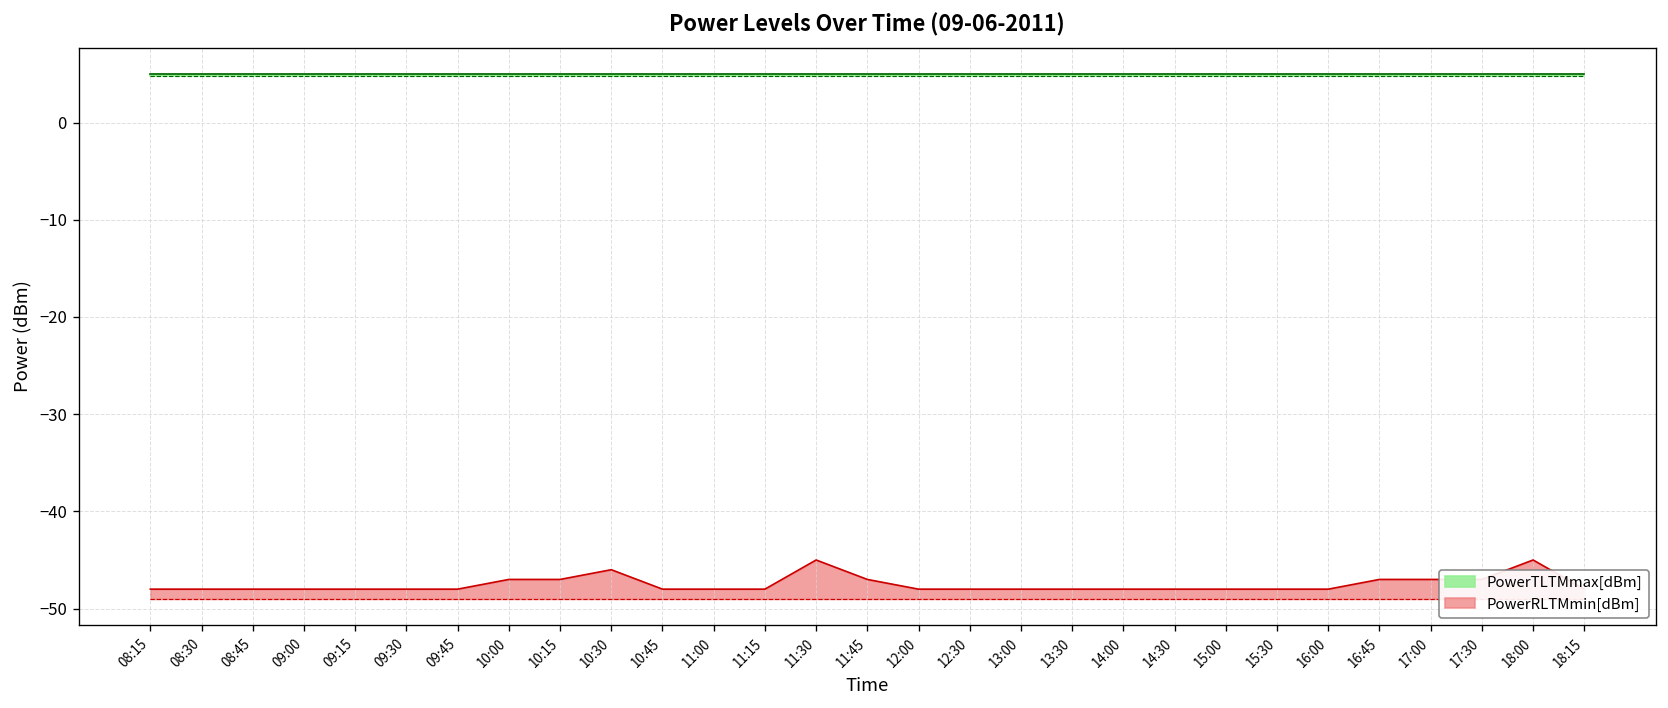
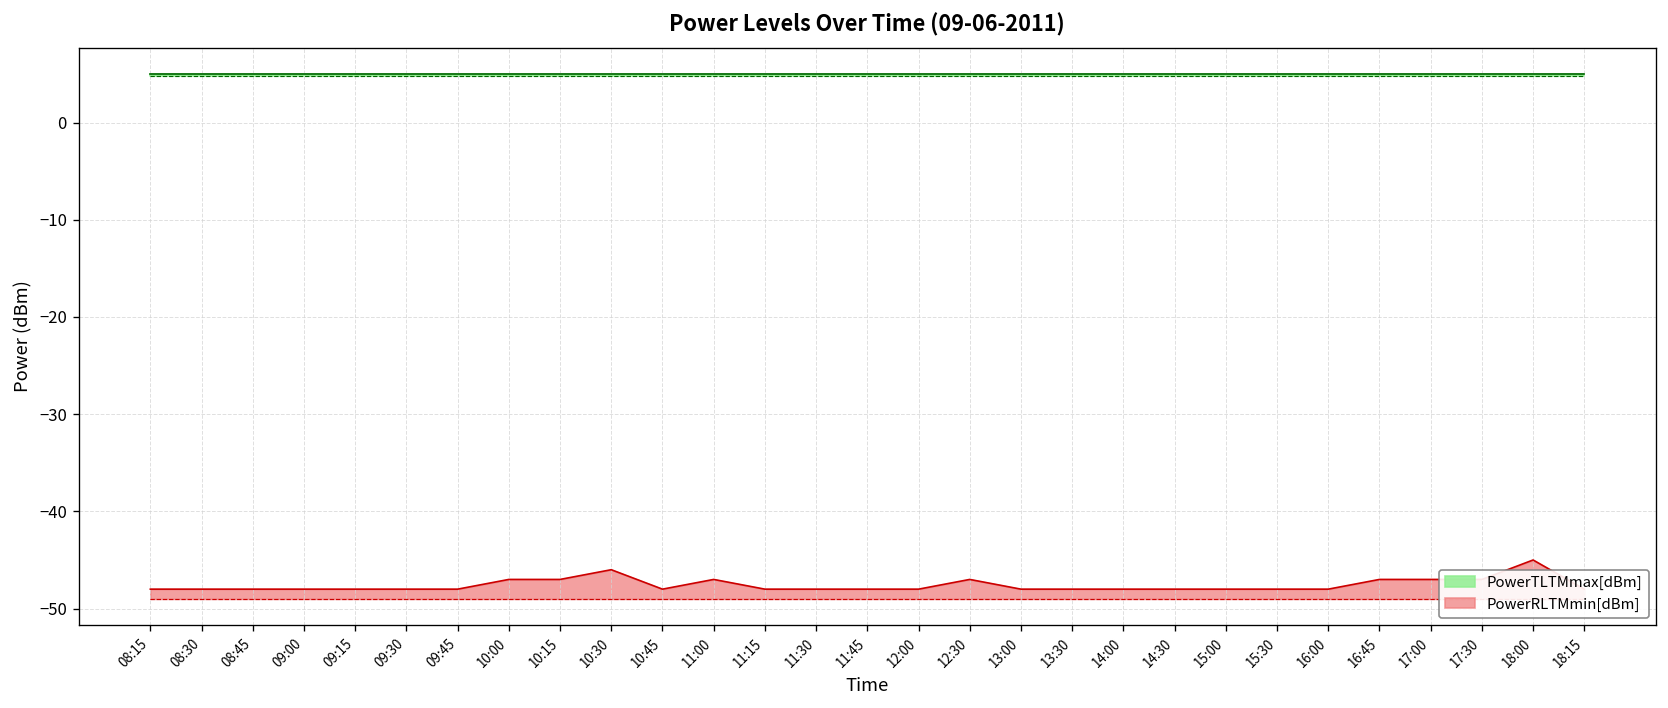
PowerRLTMmin[dBm], 11:00: -48 -> -47
PowerRLTMmin[dBm], 11:30: -45 -> -48
PowerRLTMmin[dBm], 11:45: -47 -> -48
PowerRLTMmin[dBm], 12:30: -48 -> -47
